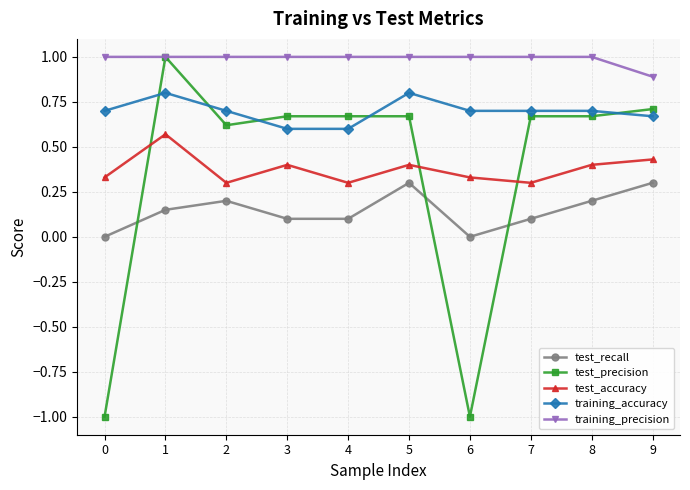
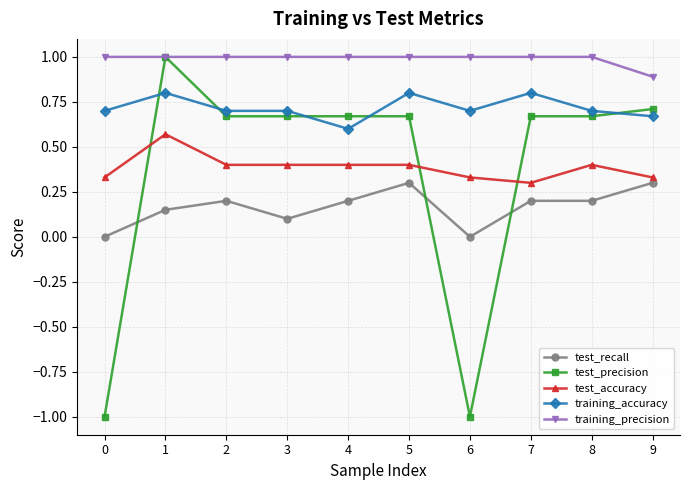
test_precision, 2: 0.62 -> 0.67
test_accuracy, 2: 0.3 -> 0.4
training_accuracy, 3: 0.6 -> 0.7
test_recall, 4: 0.1 -> 0.2
test_accuracy, 4: 0.3 -> 0.4
test_recall, 7: 0.1 -> 0.2
training_accuracy, 7: 0.7 -> 0.8
test_accuracy, 9: 0.43 -> 0.33
